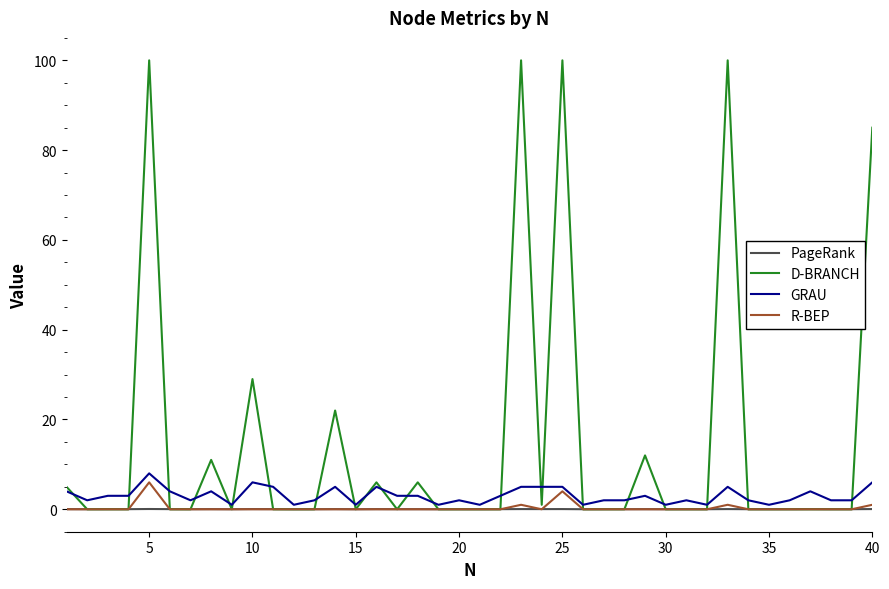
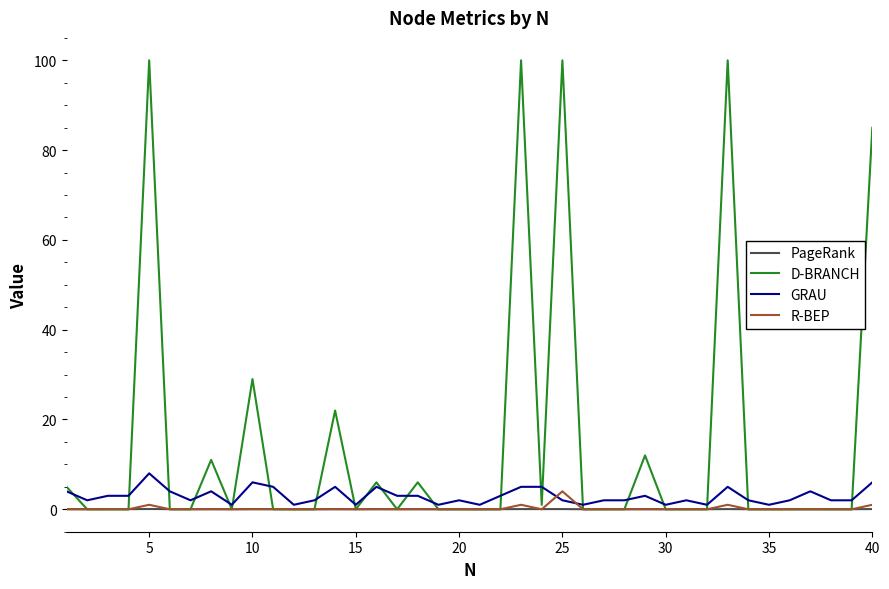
R-BEP, 5: 6 -> 1
GRAU, 25: 5 -> 2
